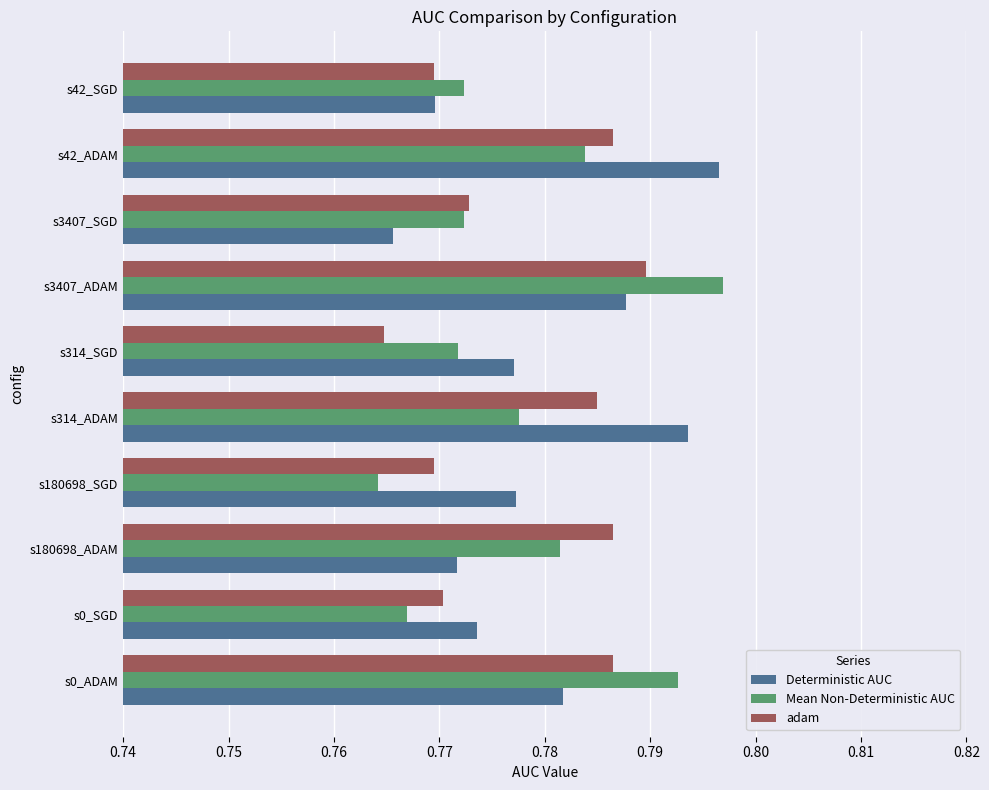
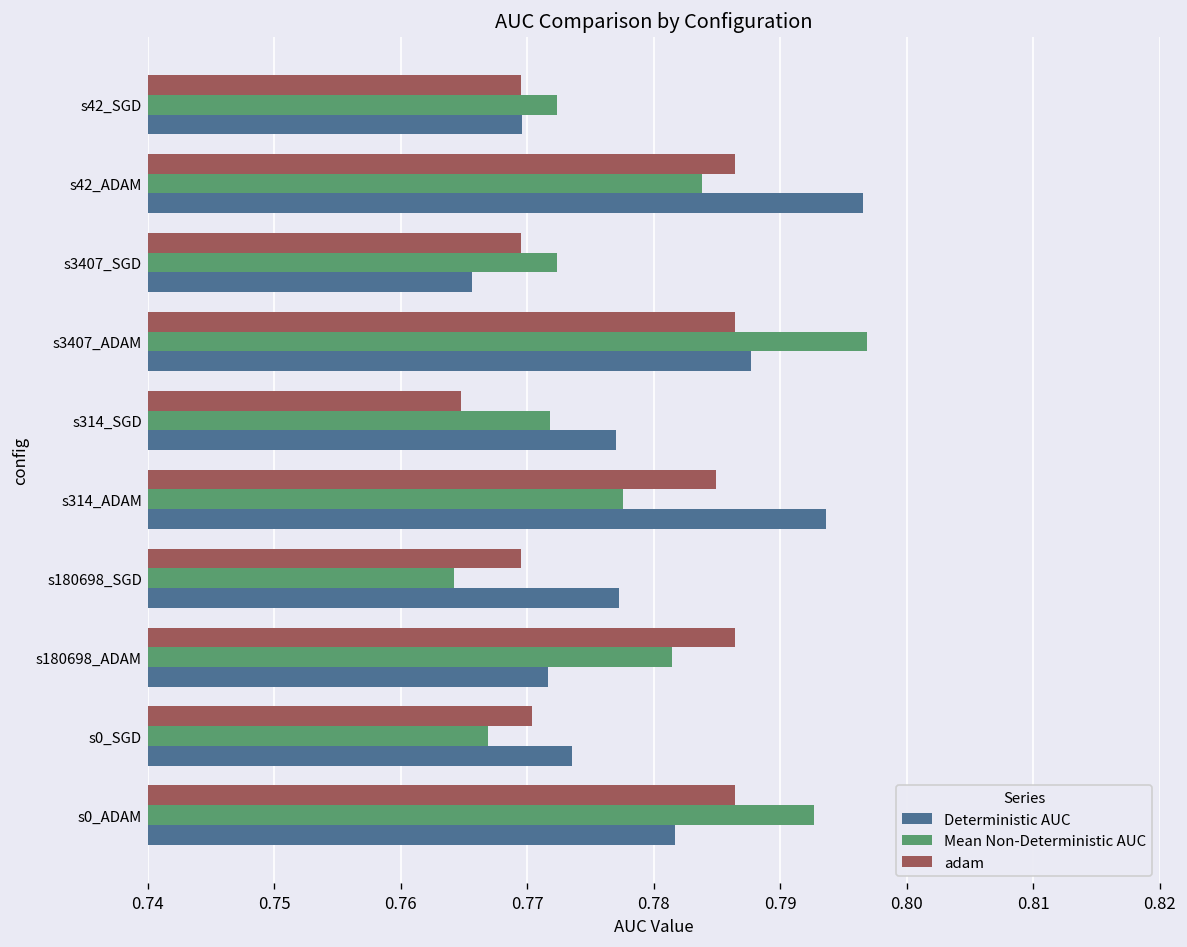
adam, s3407_SGD: 0.7728 -> 0.7695
adam, s3407_ADAM: 0.7896 -> 0.7865
